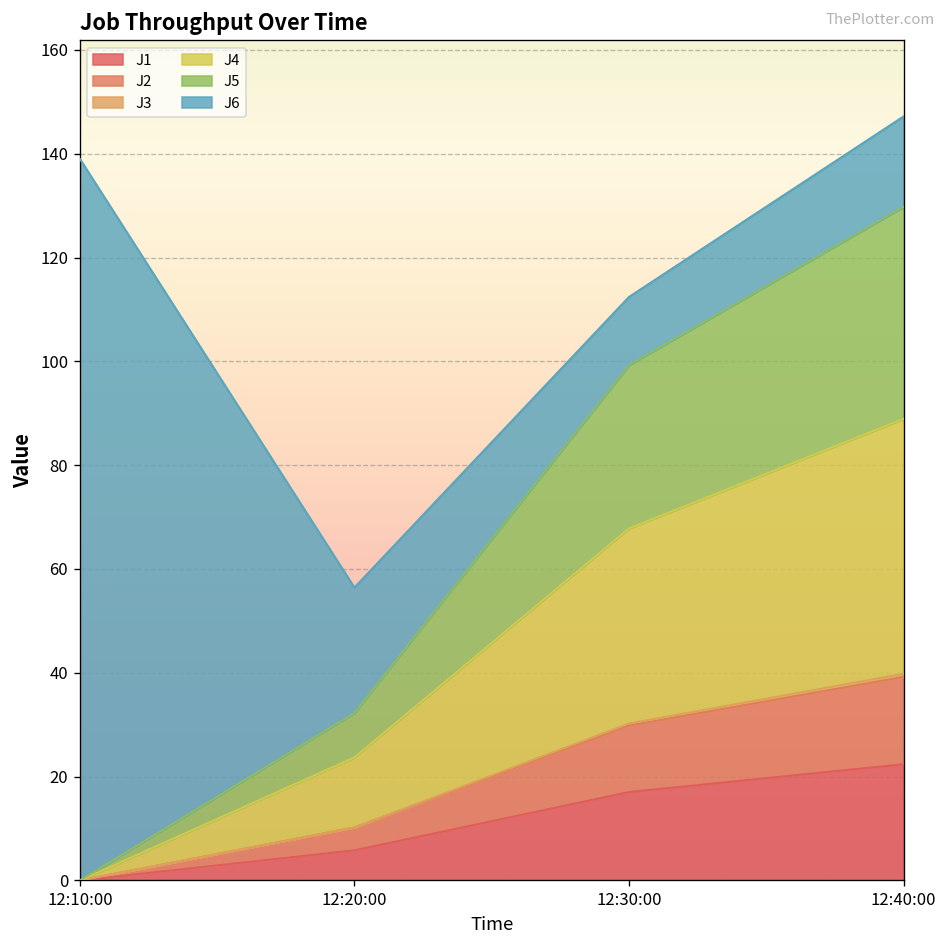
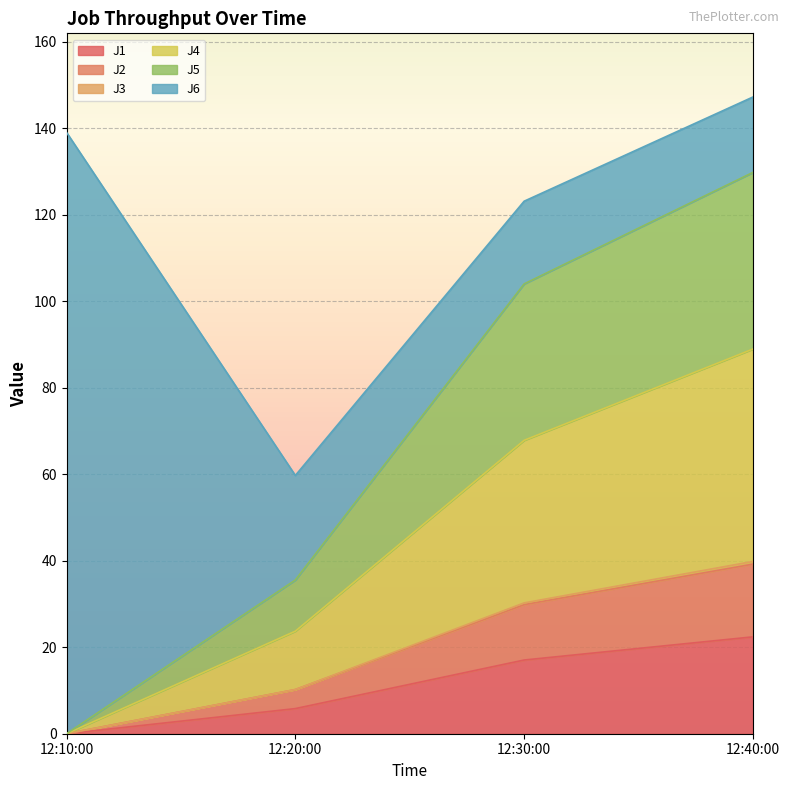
J5, 12:20:00: 9 -> 12
J5, 12:30:00: 31 -> 36
J6, 12:30:00: 13 -> 19
